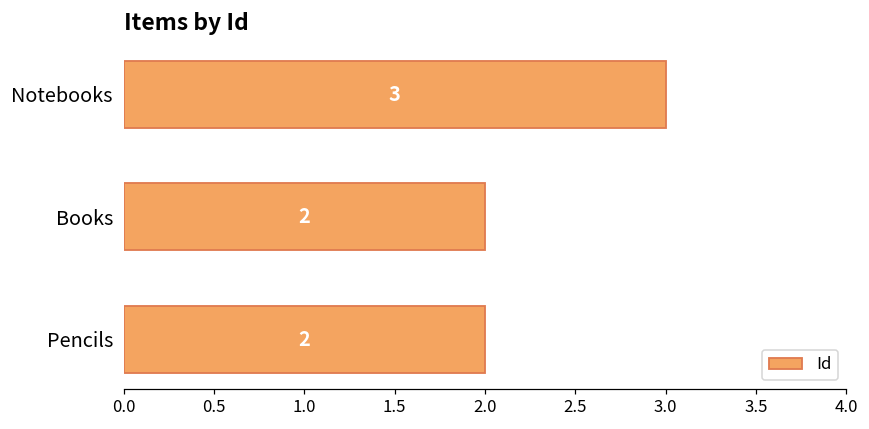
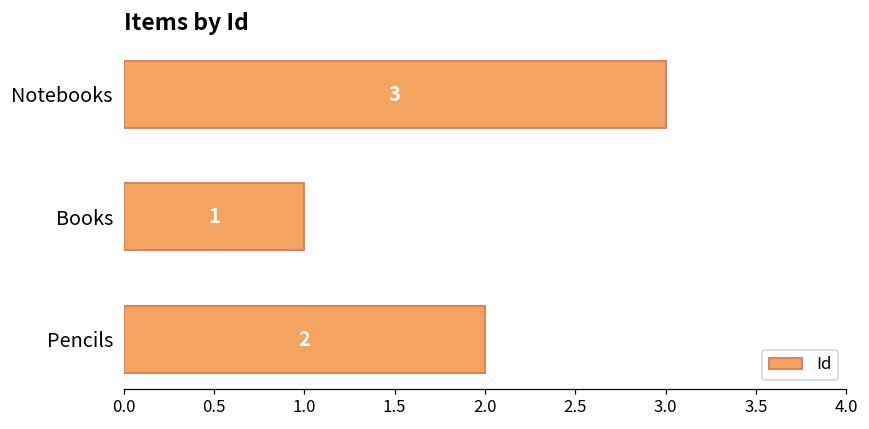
Books: 2 -> 1
